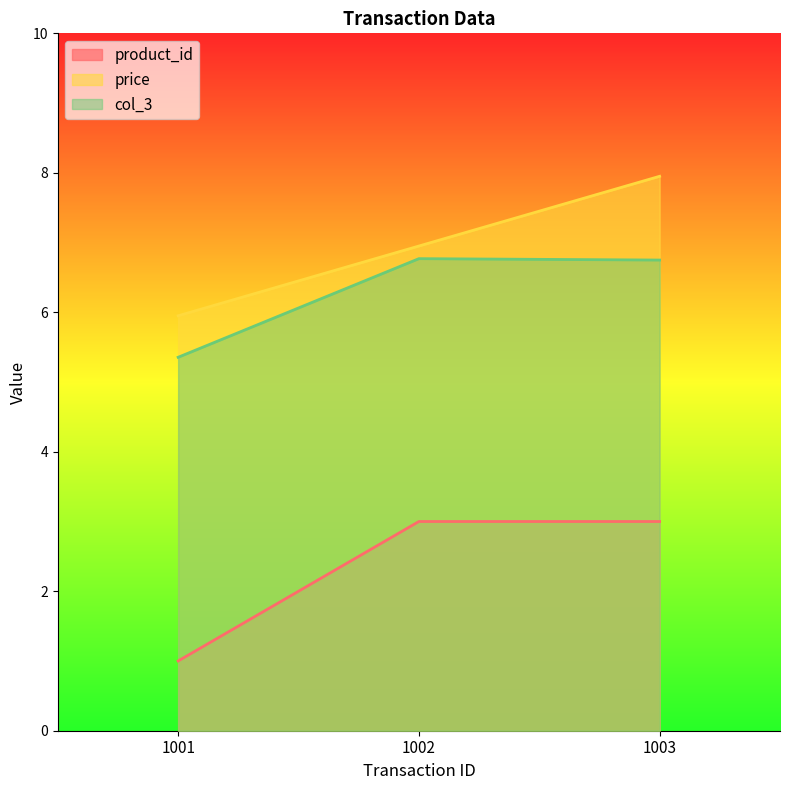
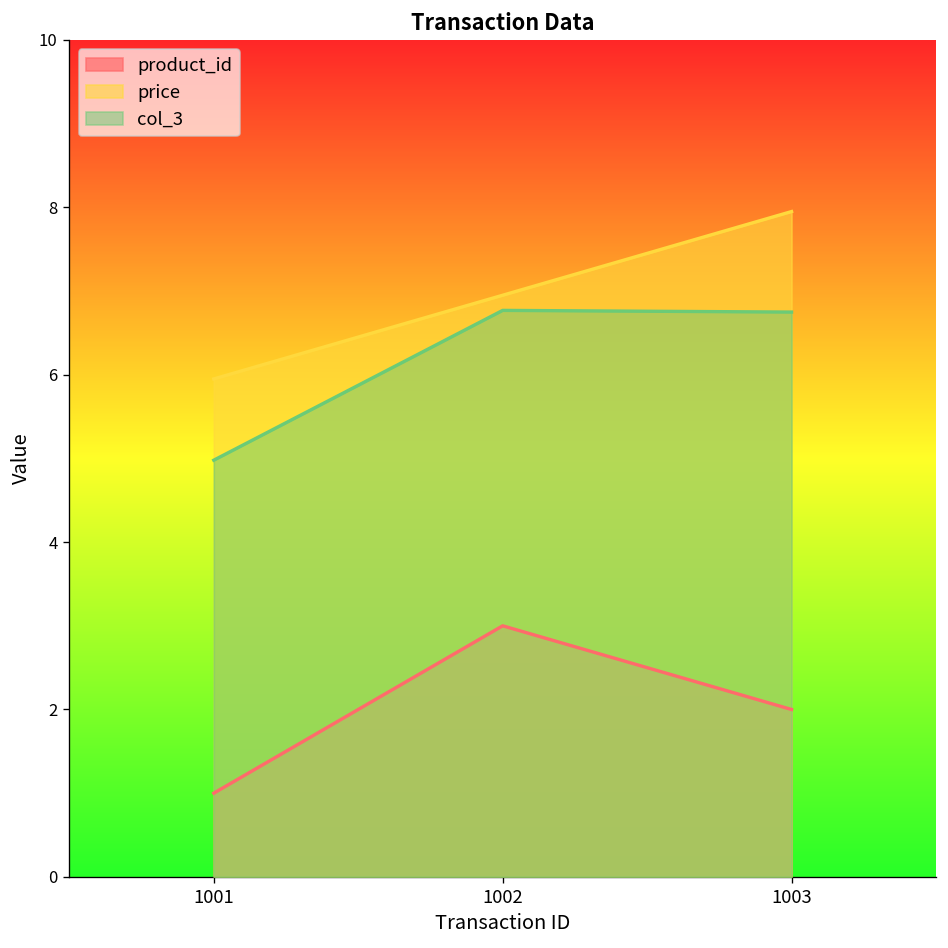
col_3, 1001: 5.4 -> 5.0
product_id, 1003: 3 -> 2
